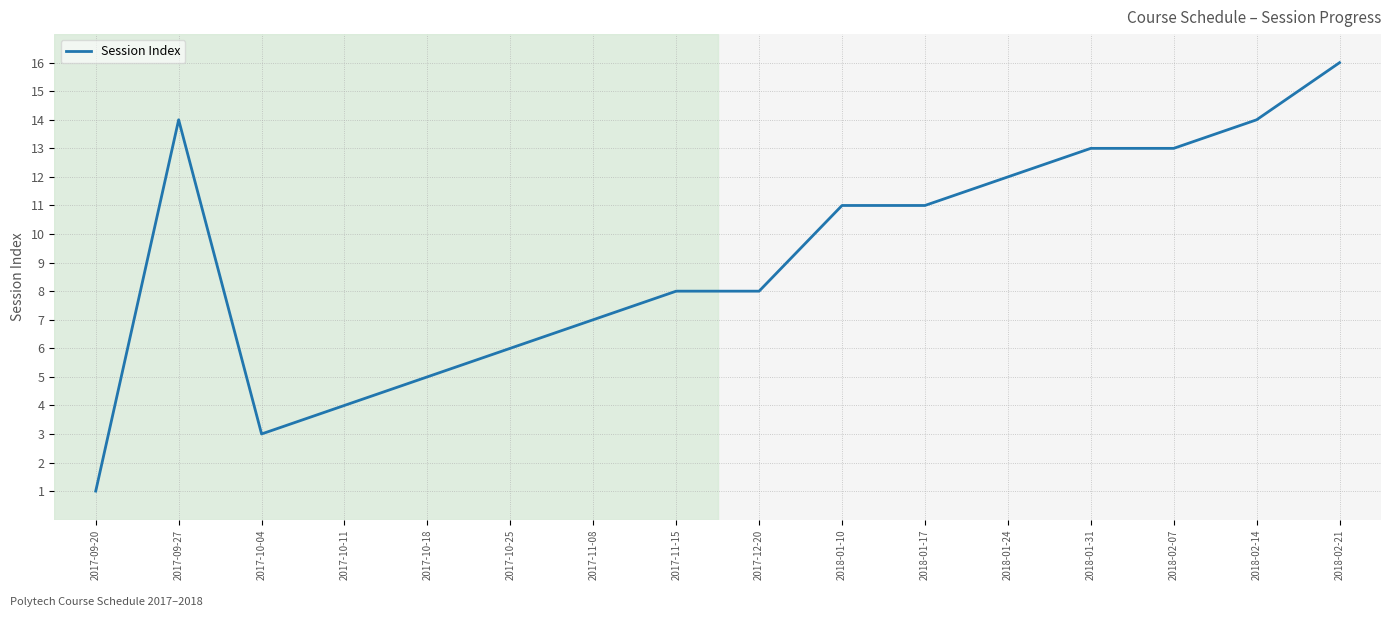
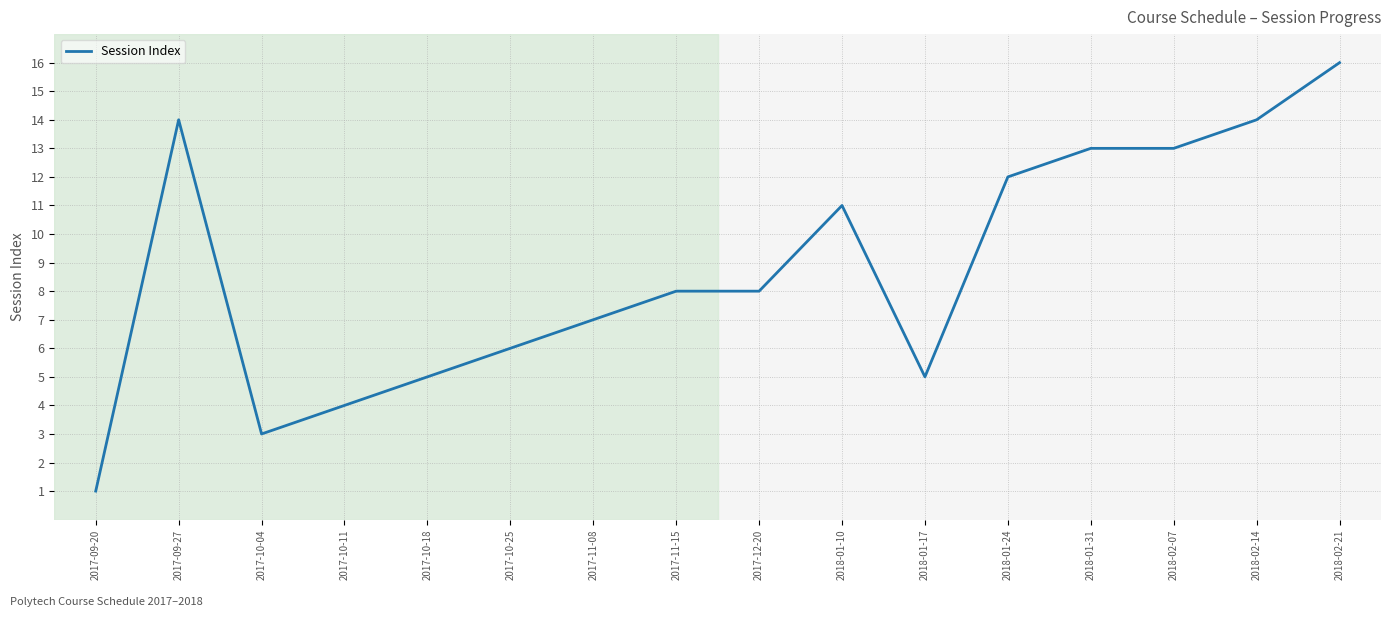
2018-01-17: 11 -> 5
